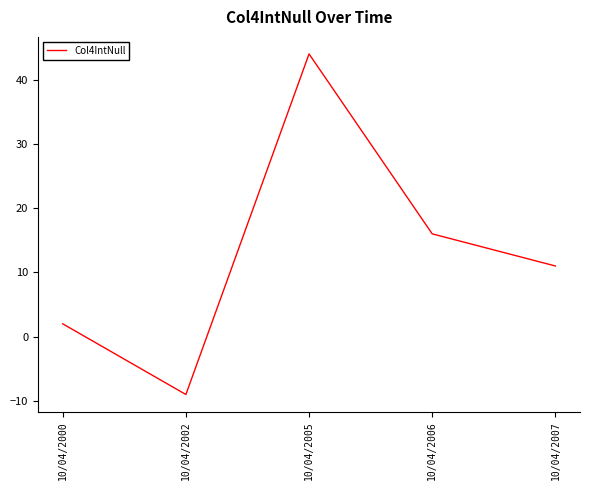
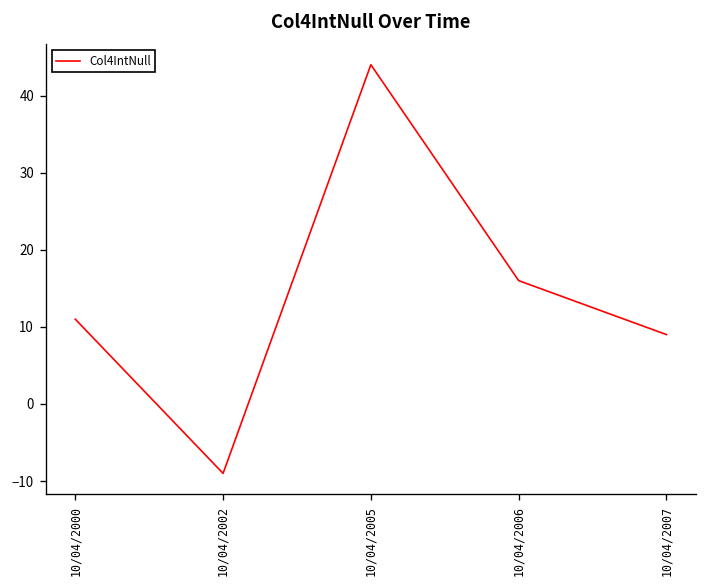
10/04/2000: 2 -> 11
10/04/2007: 11 -> 9
